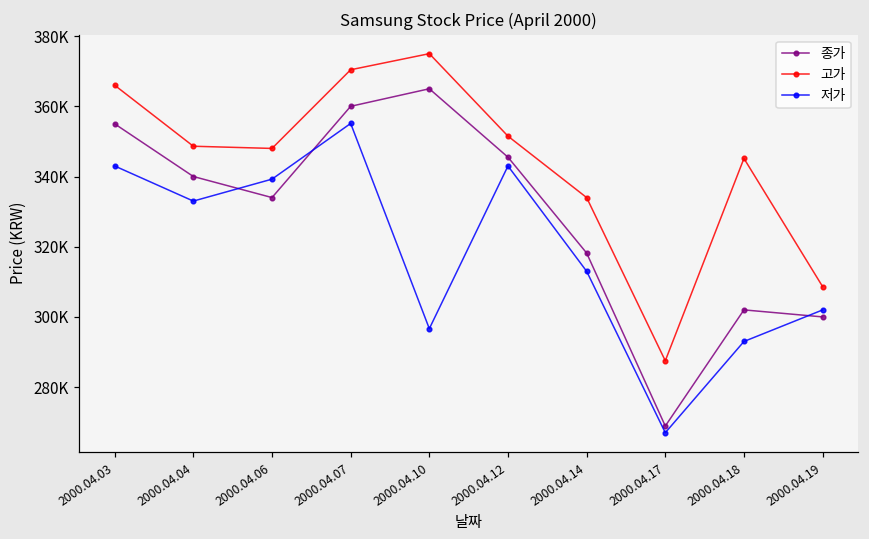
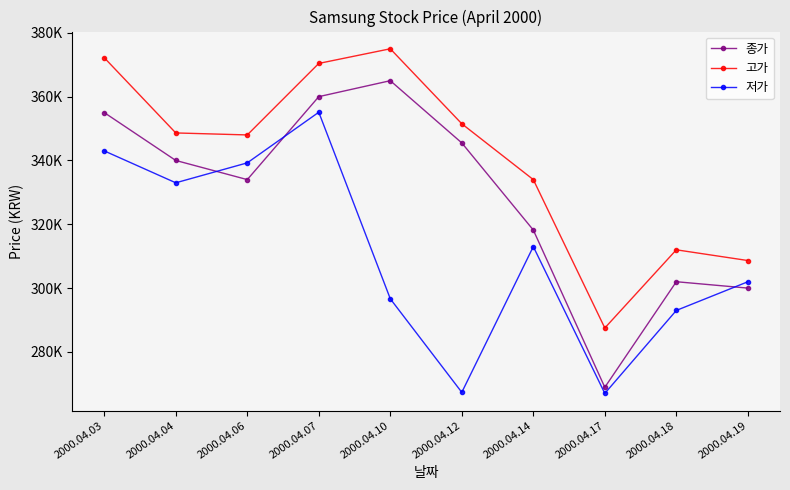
고가, 2000.04.03: 366000 -> 372000
저가, 2000.04.12: 343000 -> 267000
고가, 2000.04.18: 345000 -> 312000
